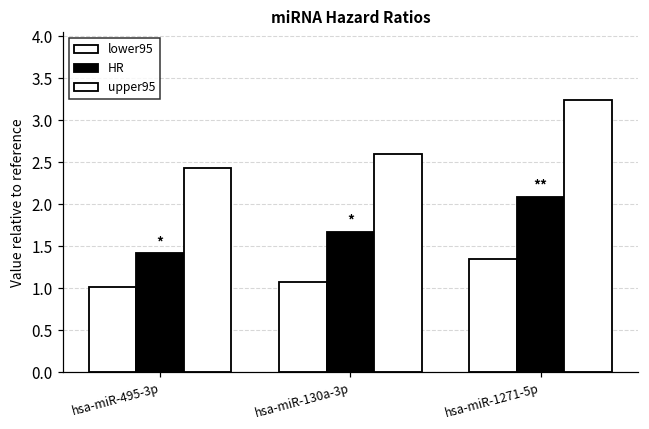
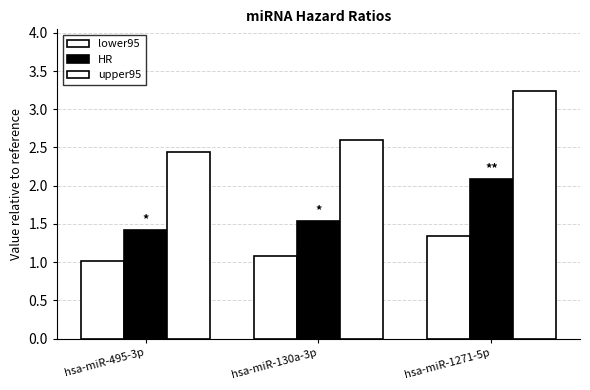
HR, hsa-miR-130a-3p: 1.7 -> 1.5
